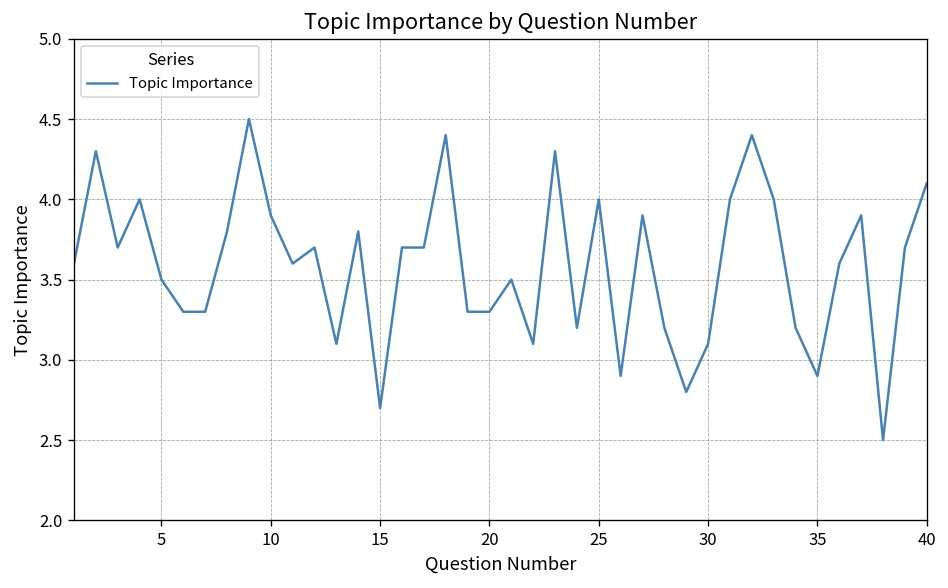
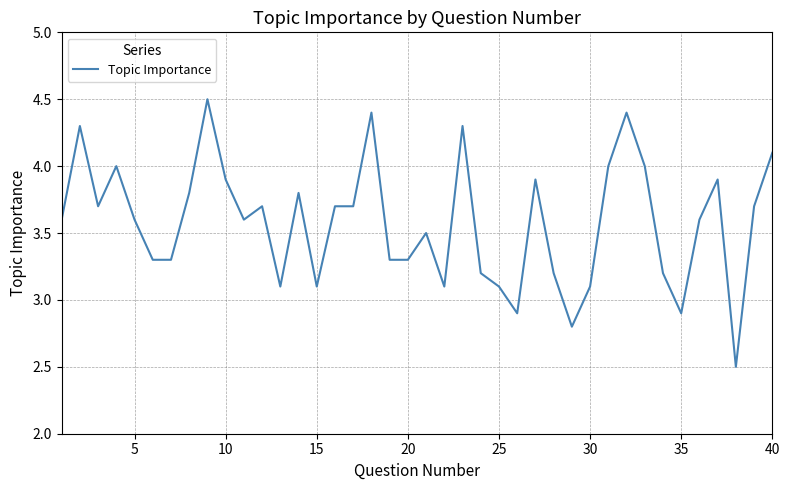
5: 3.5 -> 3.6
15: 2.7 -> 3.1
25: 4.0 -> 3.1
